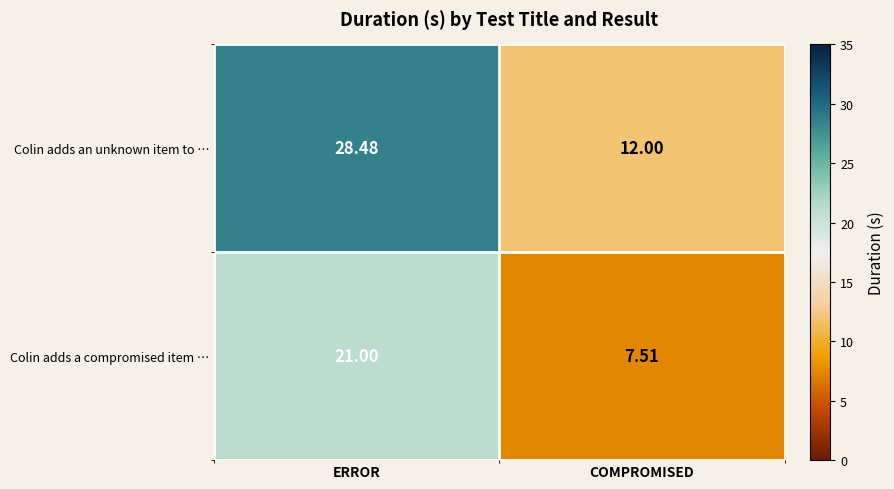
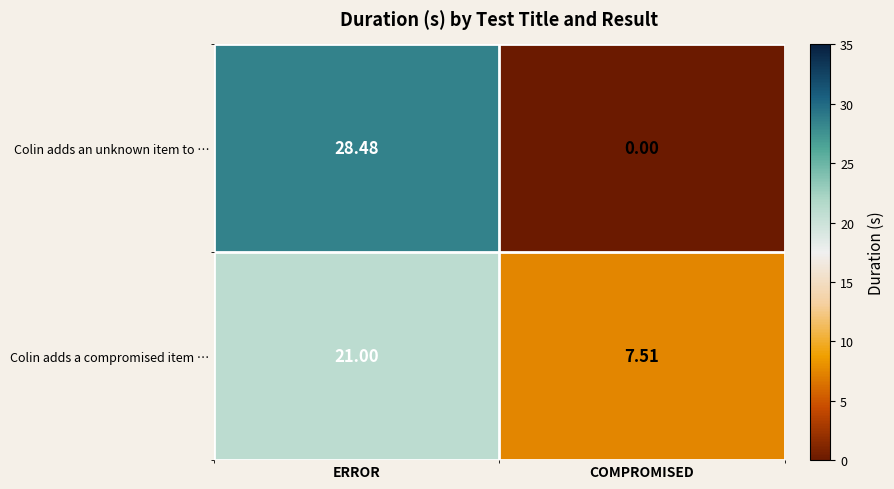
Colin adds an unknown item to …, COMPROMISED: 12.00 -> 0.00
